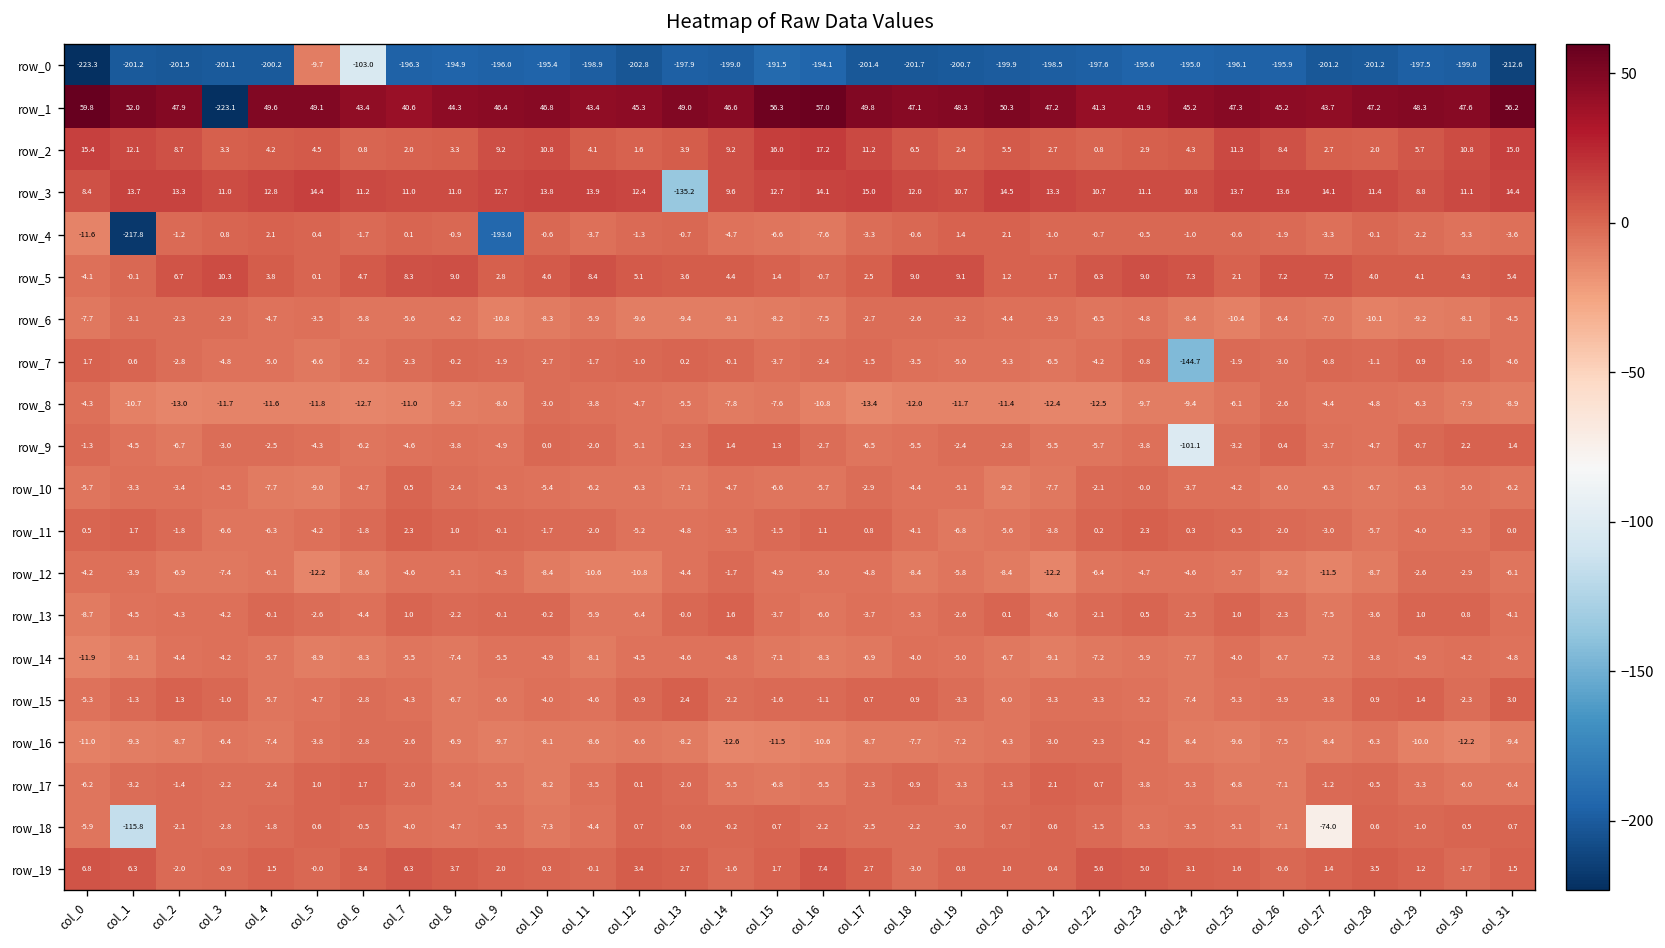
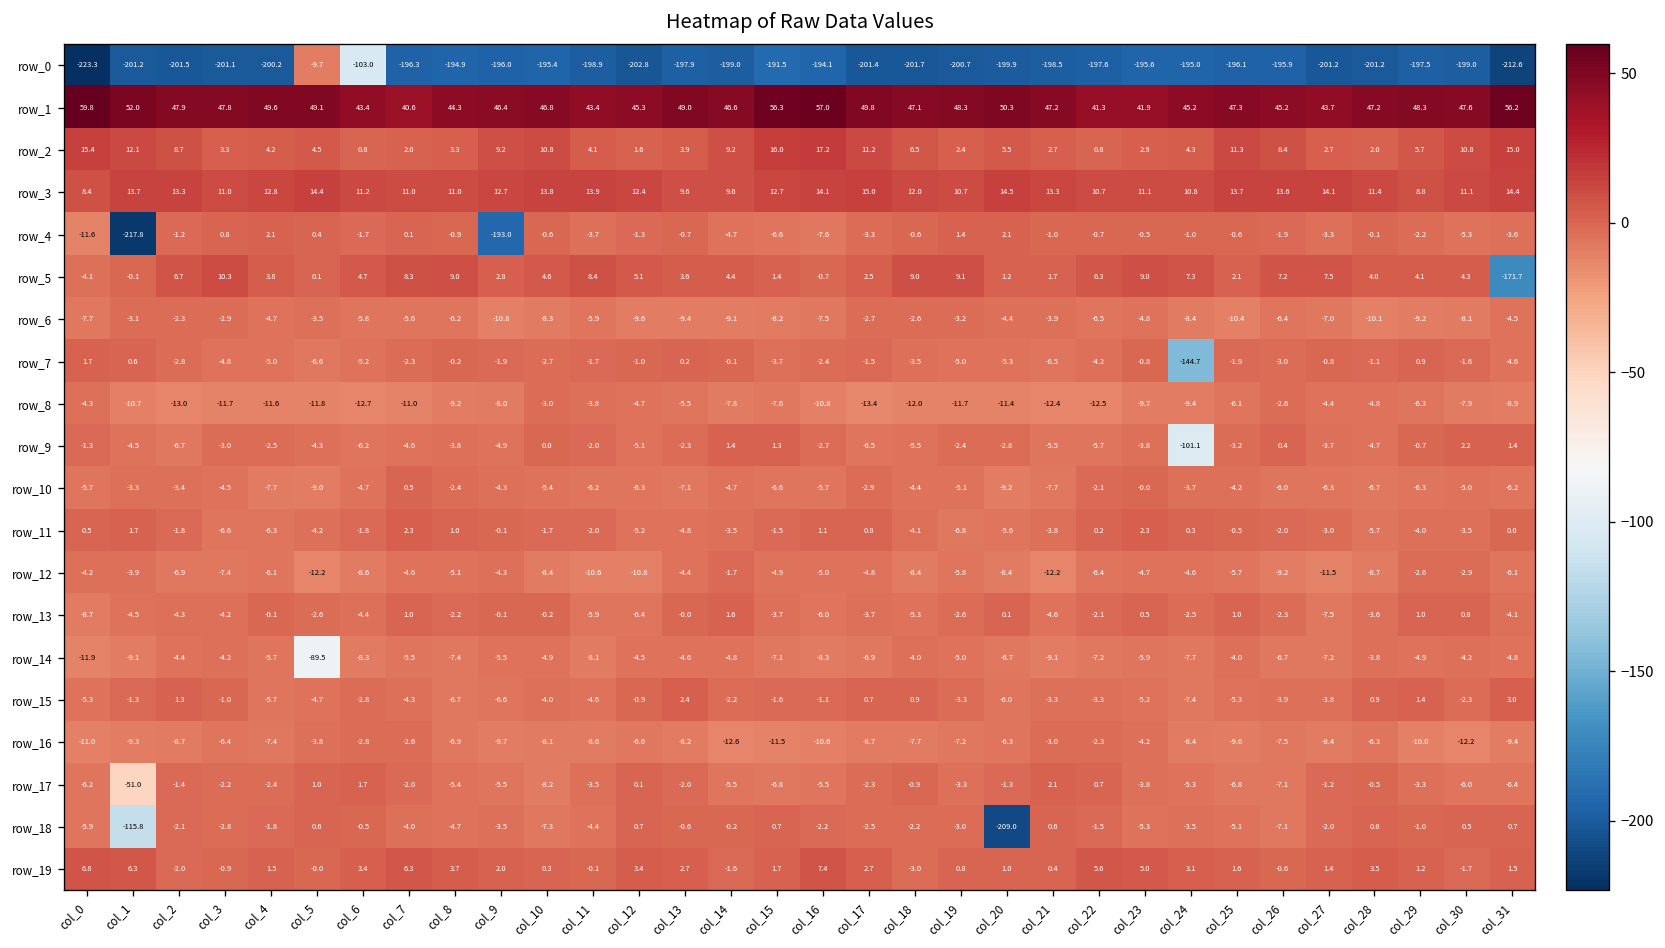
row_1, col_3: -223.1 -> 47.8
row_3, col_13: -135.2 -> 9.6
row_5, col_31: 5.4 -> -171.7
row_14, col_5: -8.9 -> -89.5
row_17, col_1: -3.2 -> -51.0
row_18, col_20: -0.7 -> -209.0
row_18, col_27: -74.0 -> -2.0
